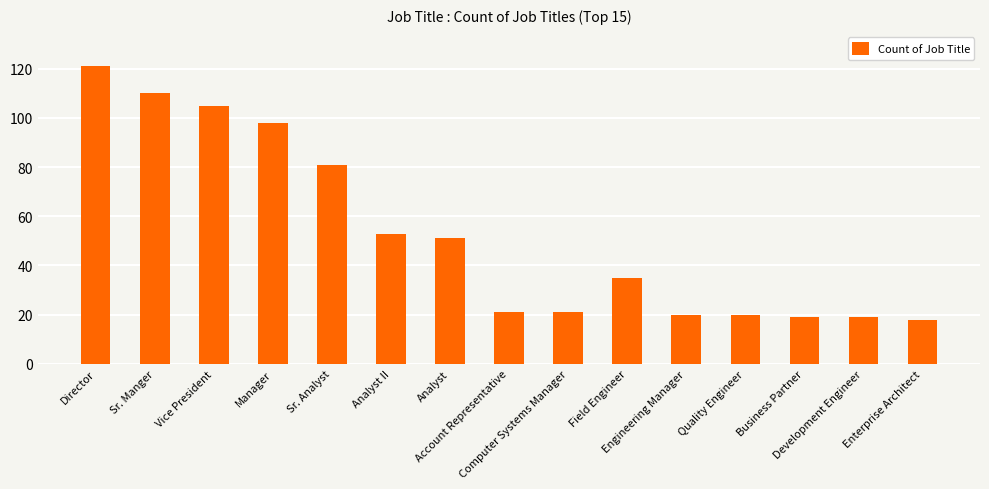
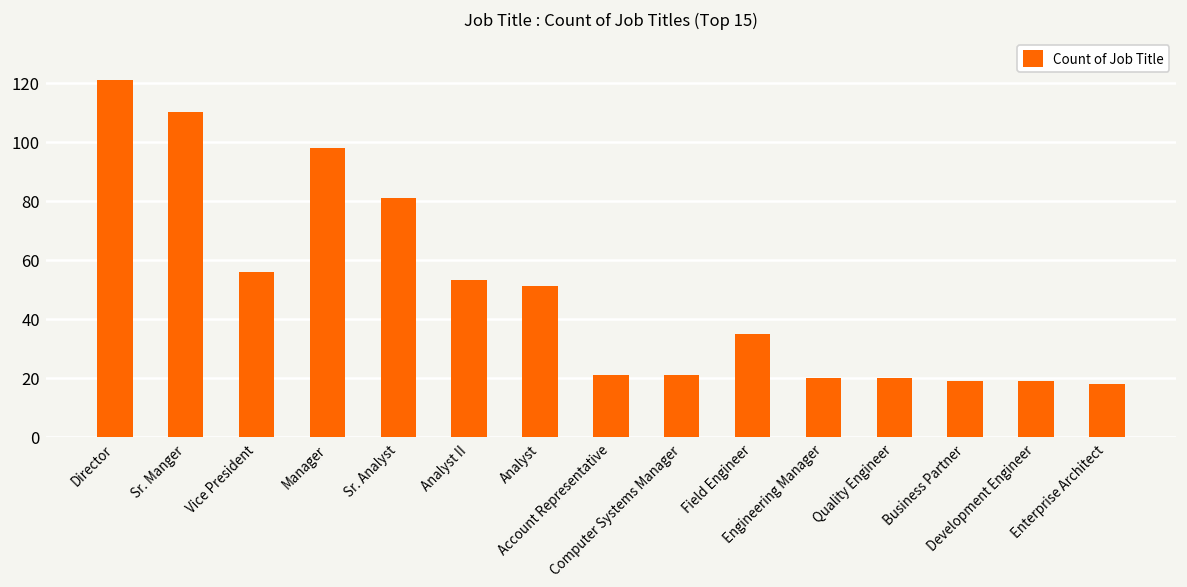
Vice President: 105 -> 56
